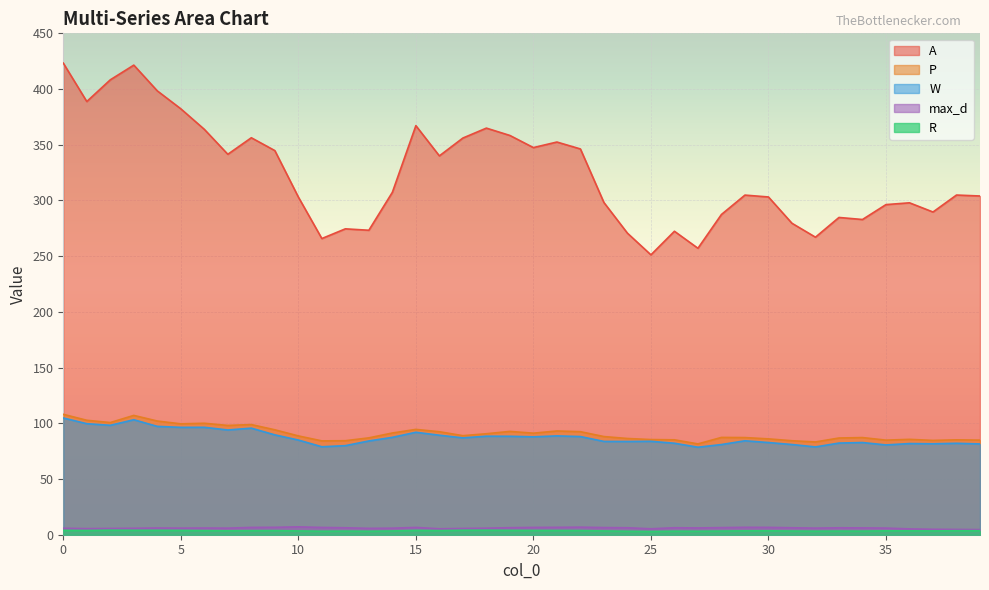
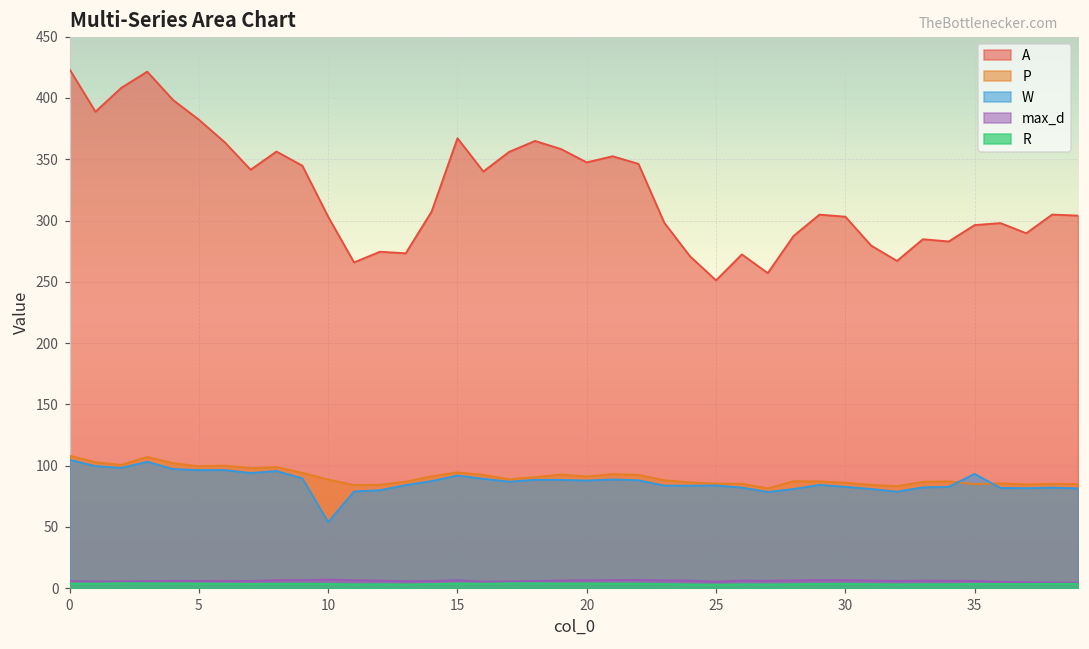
W, 10: 85 -> 54
W, 35: 81 -> 93
